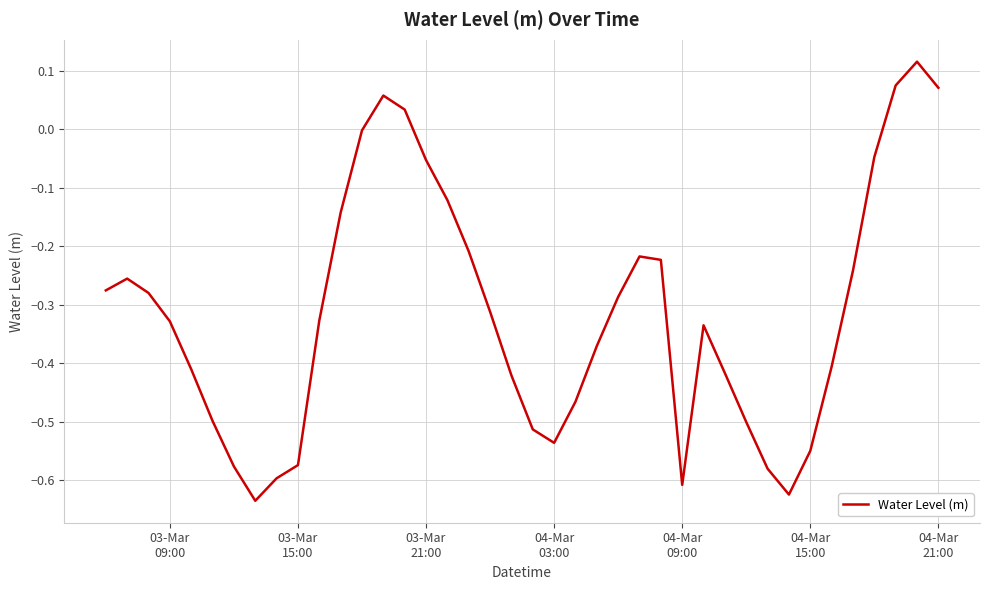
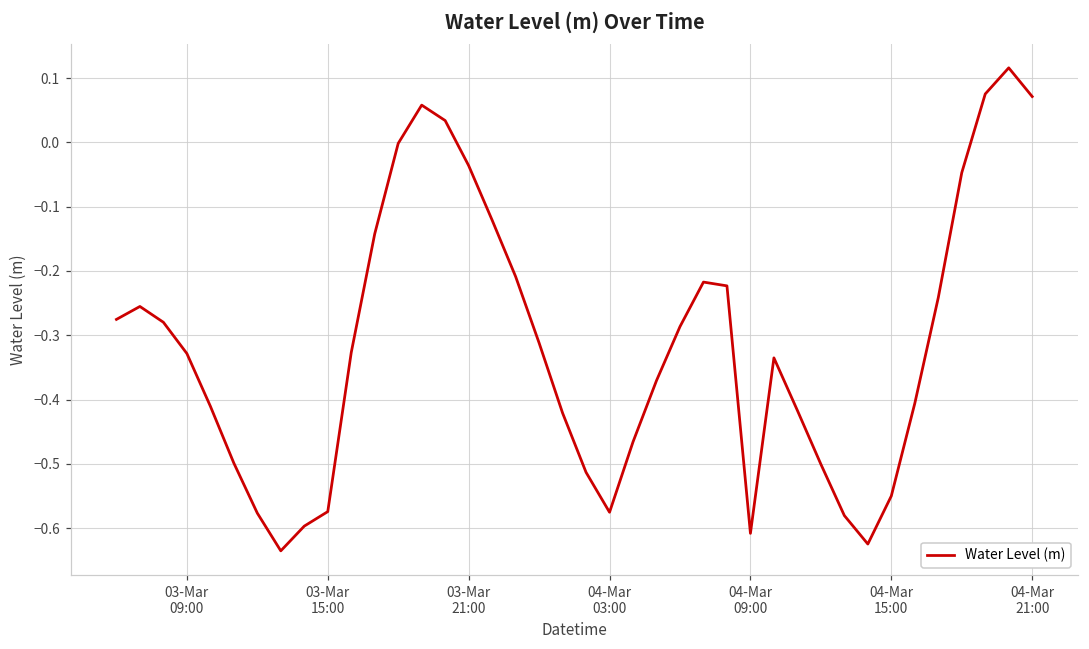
03-Mar 21:00: -0.05 -> -0.04
04-Mar 03:00: -0.54 -> -0.58
